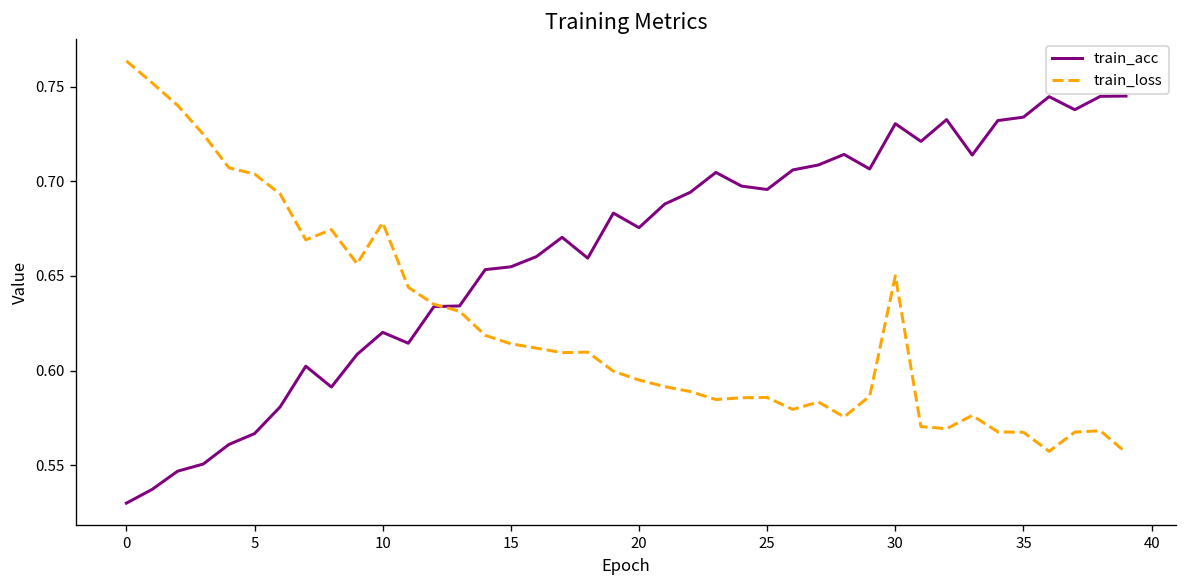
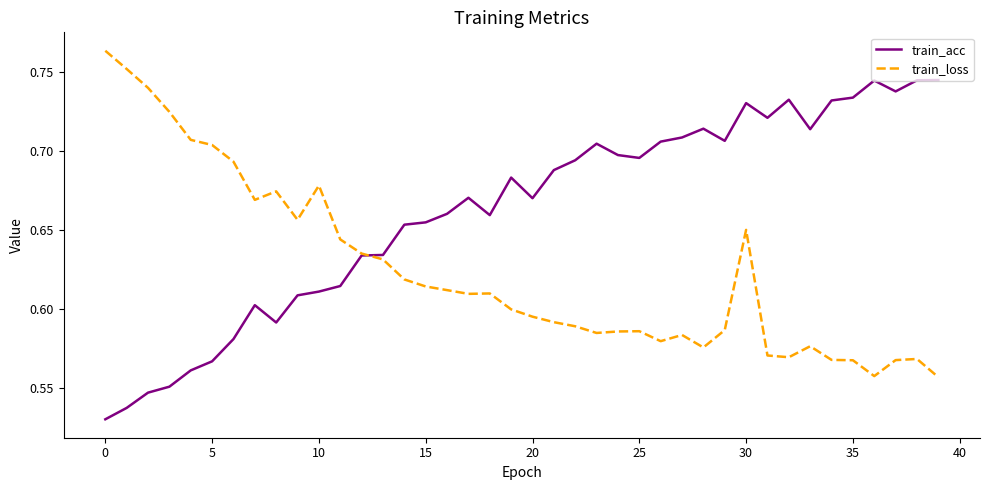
train_acc, 10: 0.620 -> 0.611
train_acc, 20: 0.675 -> 0.670
